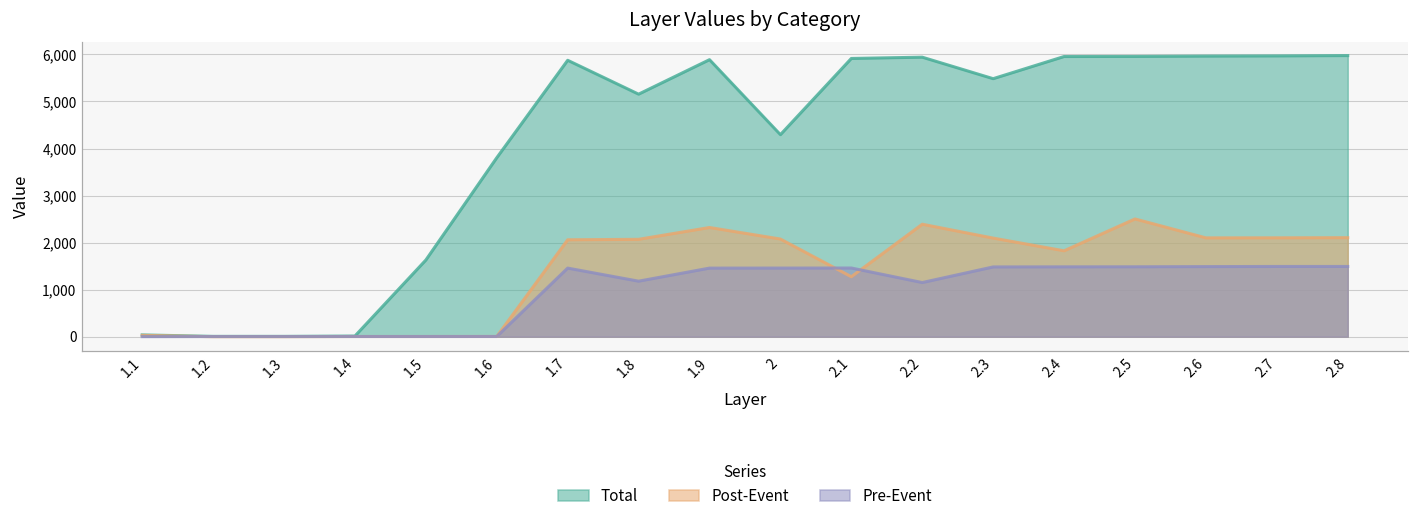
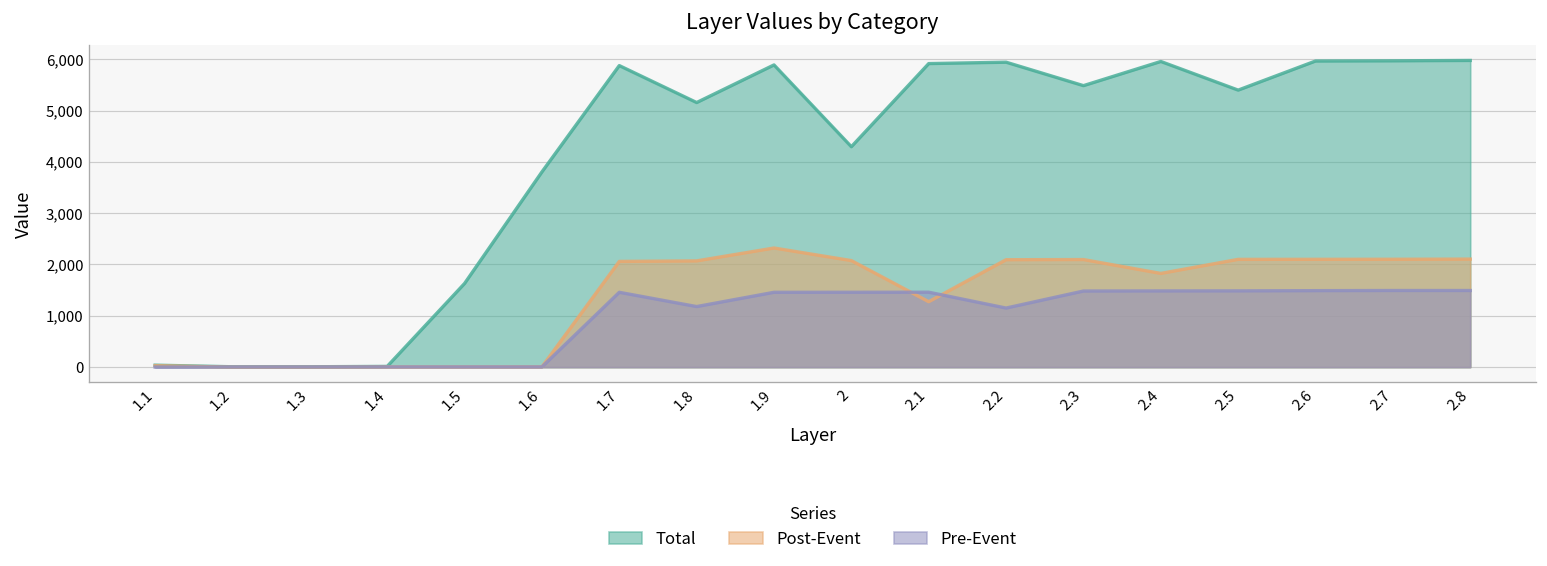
Post-Event, 2.2: 2,400 -> 2,100
Total, 2.5: 6,000 -> 5,400
Post-Event, 2.5: 2,500 -> 2,100
